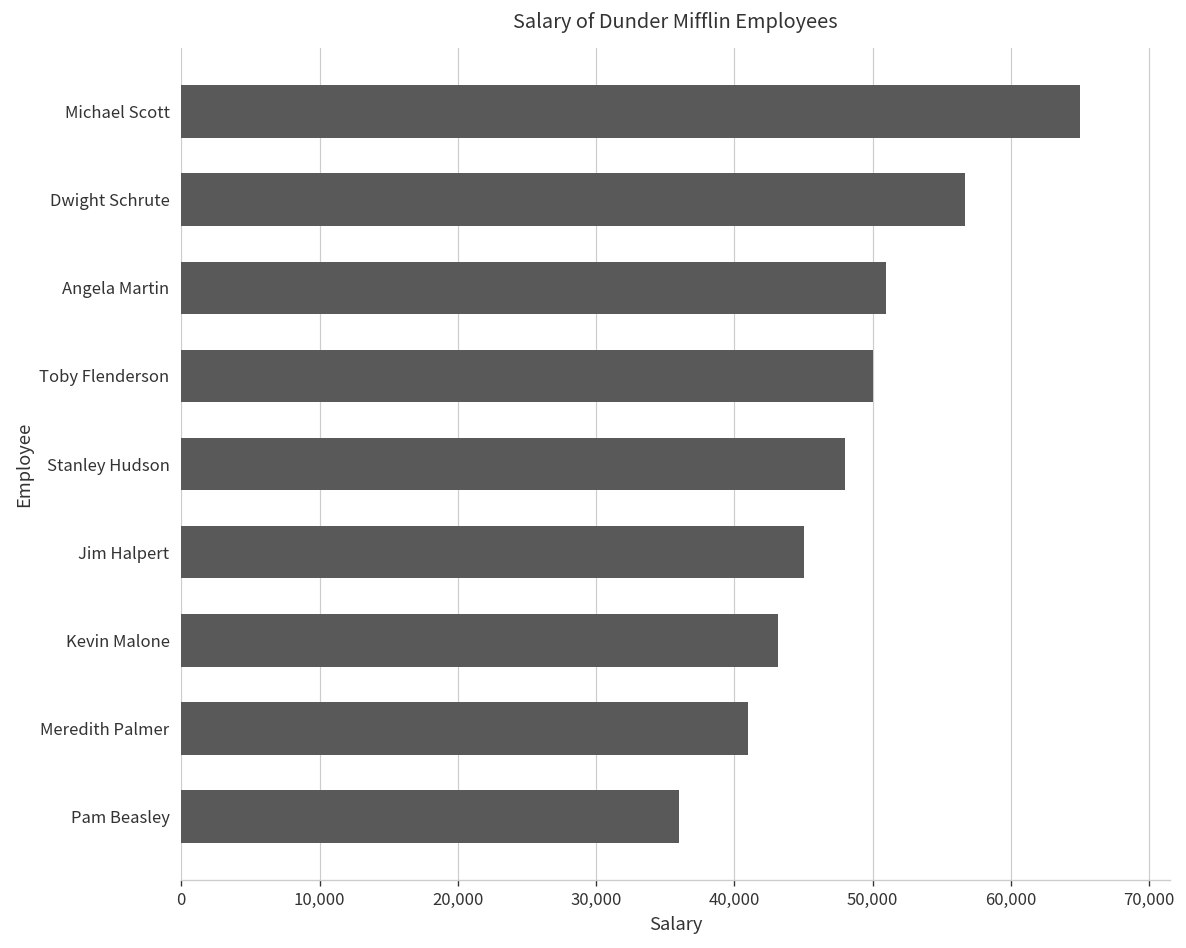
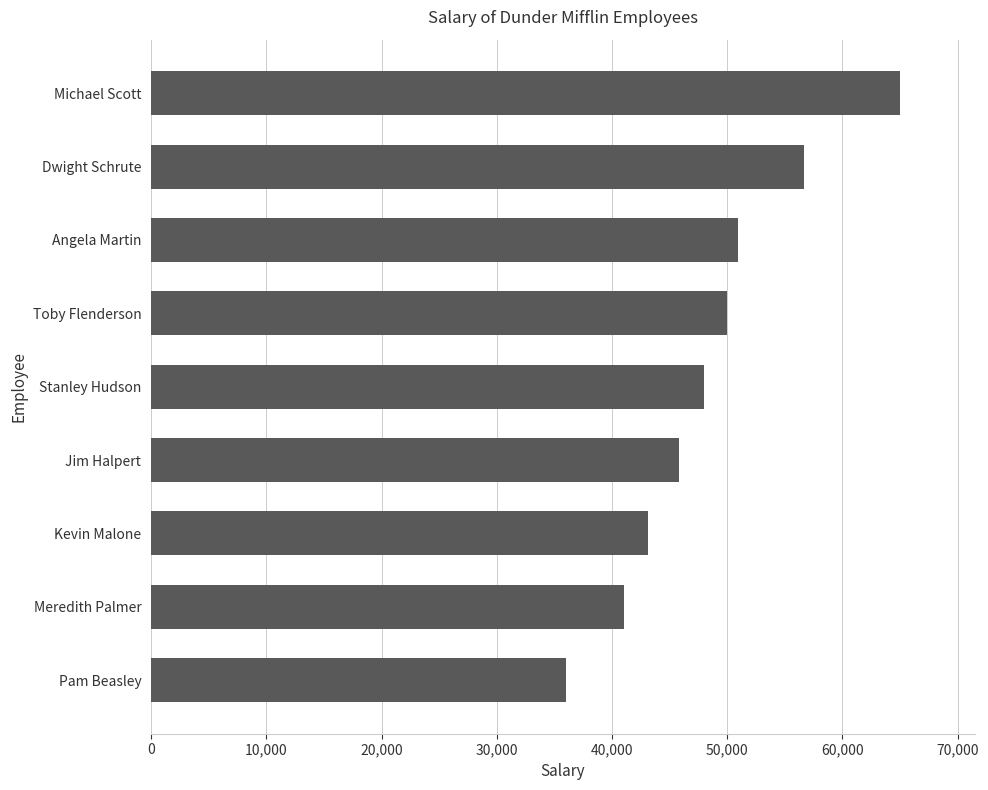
Jim Halpert: 45,000 -> 45,800
